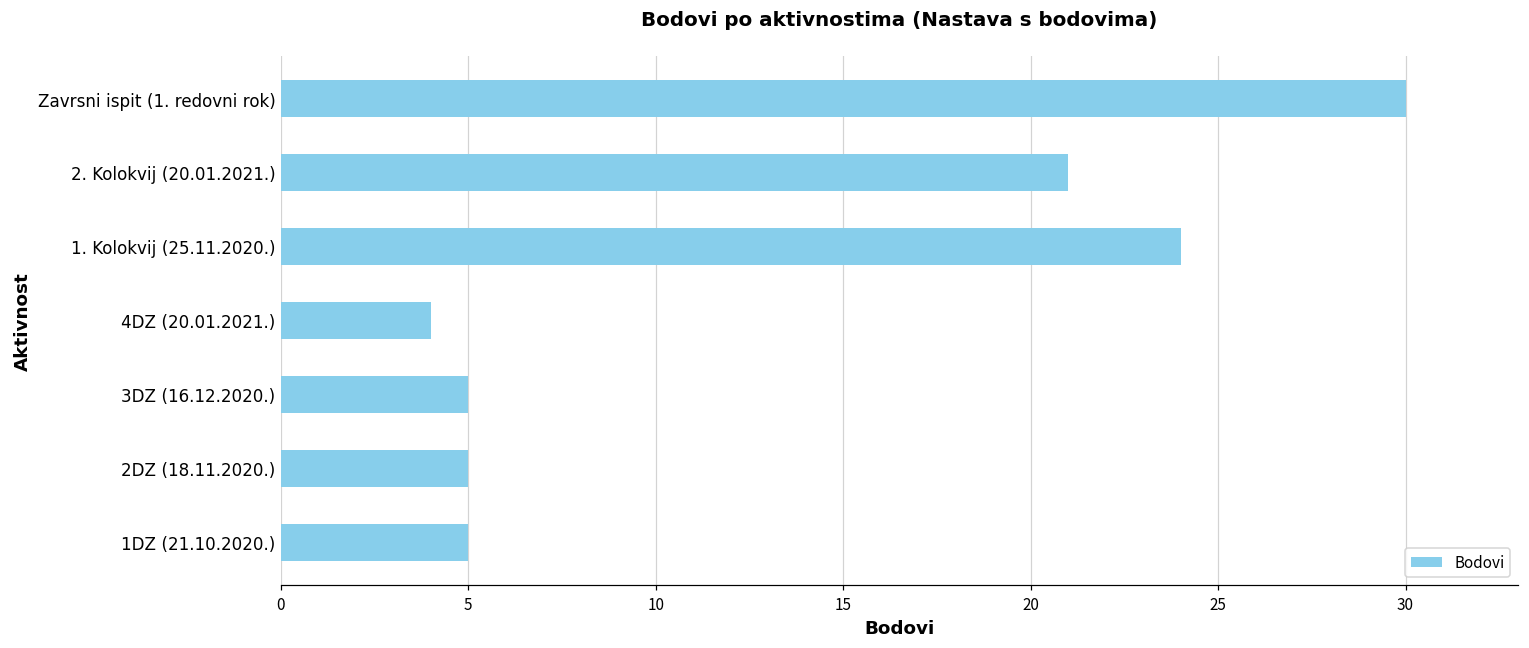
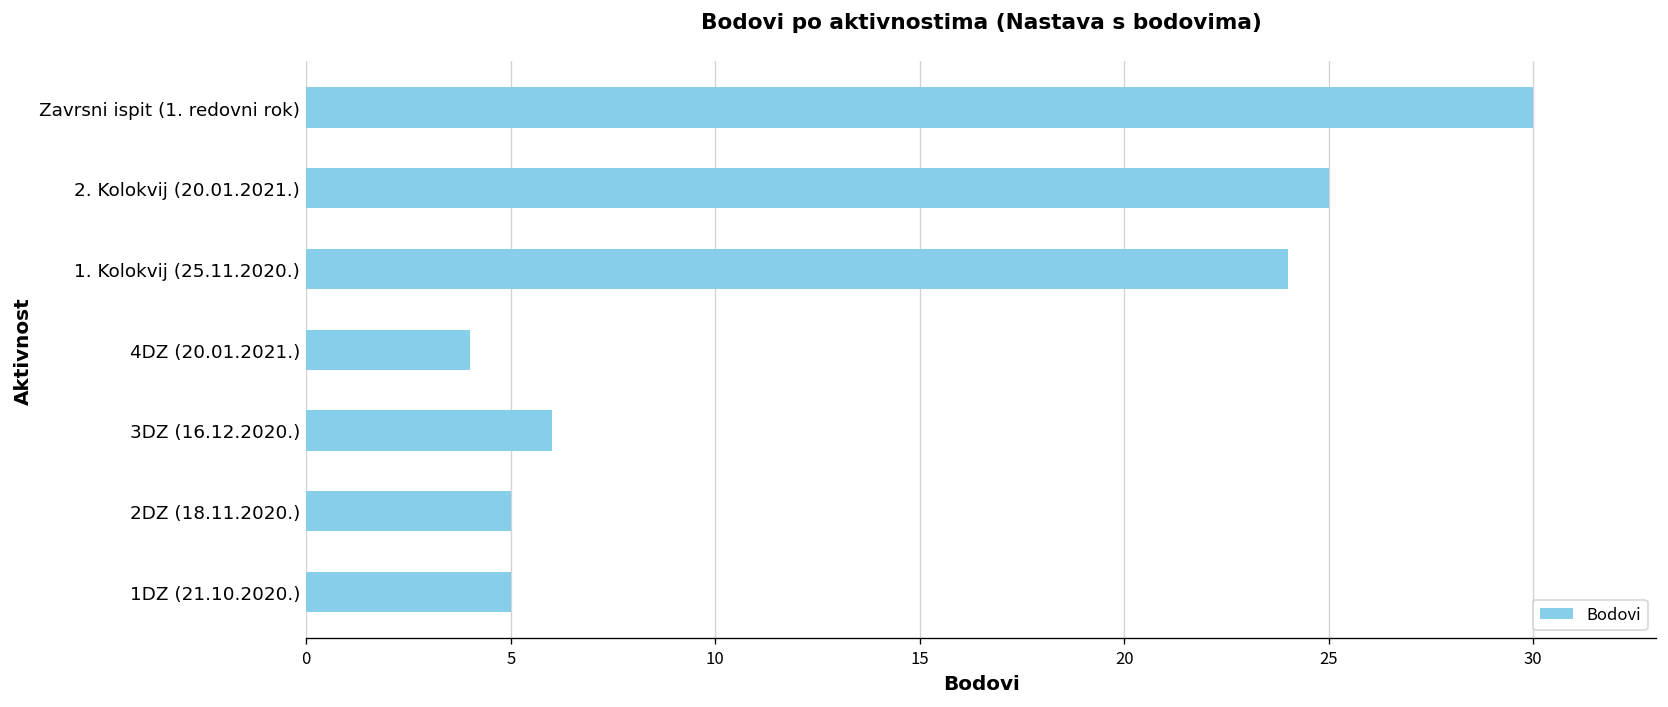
2. Kolokvij (20.01.2021.): 21 -> 25
3DZ (16.12.2020.): 5 -> 6
